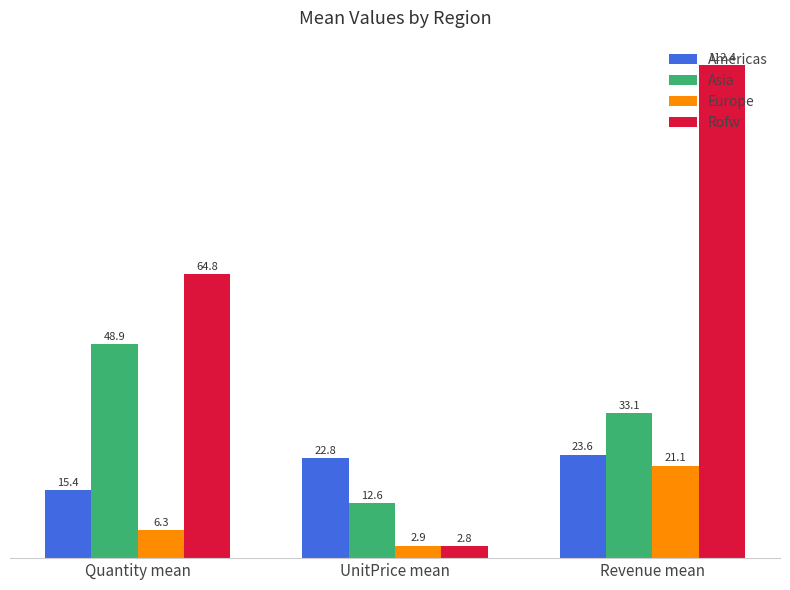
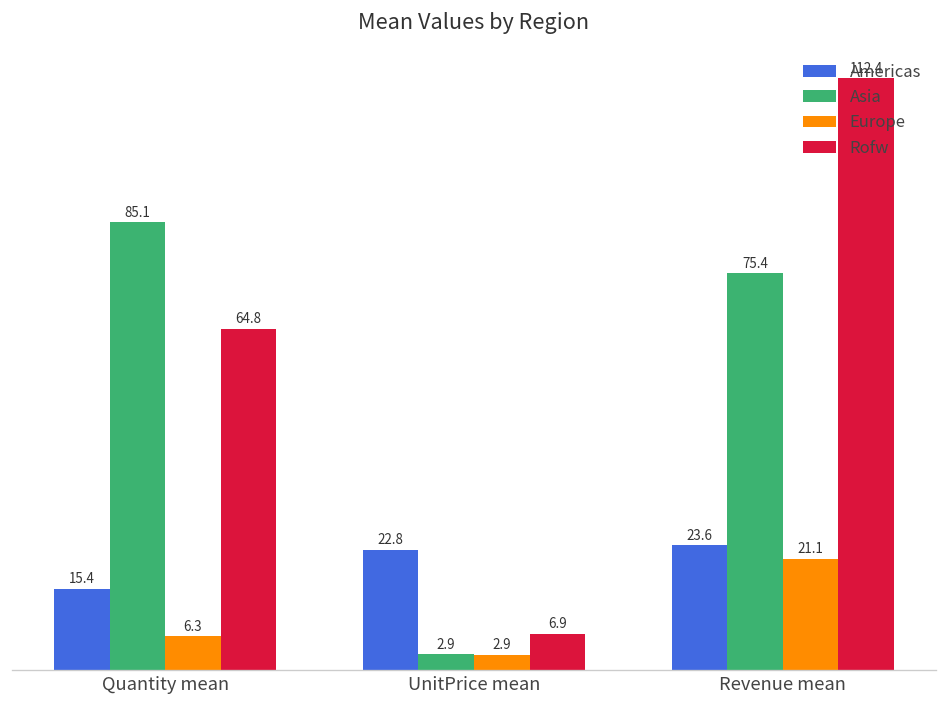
Asia, Quantity mean: 48.9 -> 85.1
Asia, UnitPrice mean: 12.6 -> 2.9
Rofw, UnitPrice mean: 2.8 -> 6.9
Asia, Revenue mean: 33.1 -> 75.4
